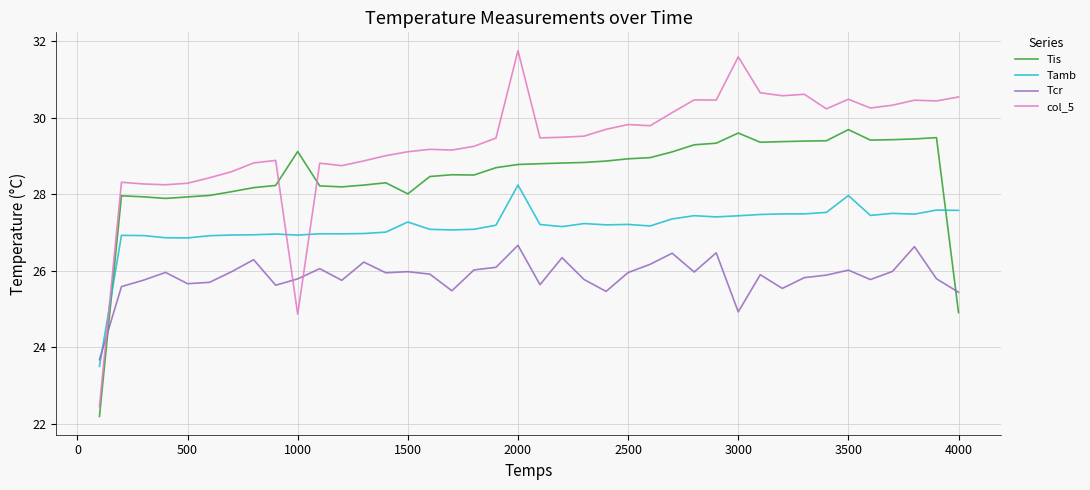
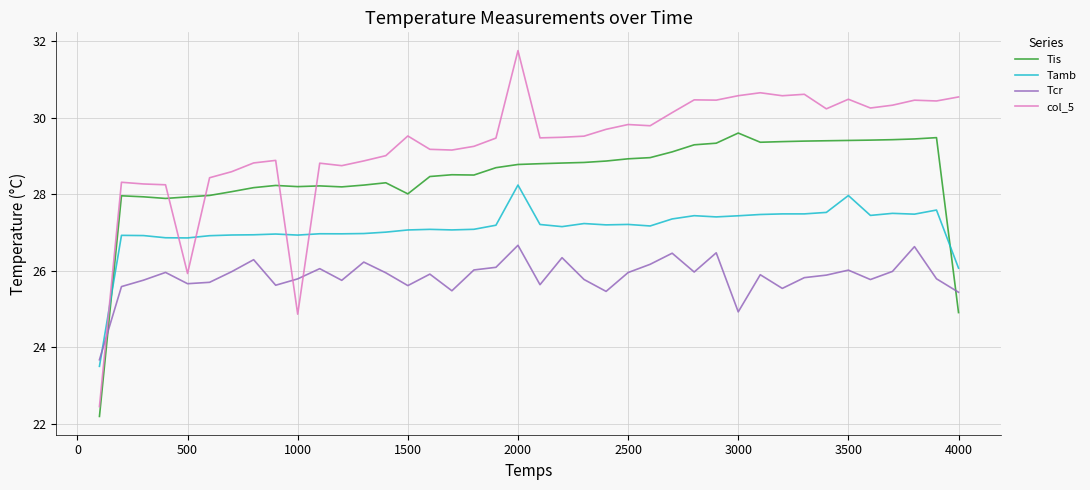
col_5, 500: 28.3 -> 25.9
Tis, 1000: 29.1 -> 28.2
Tamb, 1500: 27.3 -> 27.1
Tcr, 1500: 26.0 -> 25.6
col_5, 1500: 29.1 -> 29.5
col_5, 3000: 31.6 -> 30.6
Tis, 3500: 29.7 -> 29.4
Tamb, 4000: 27.6 -> 26.1
